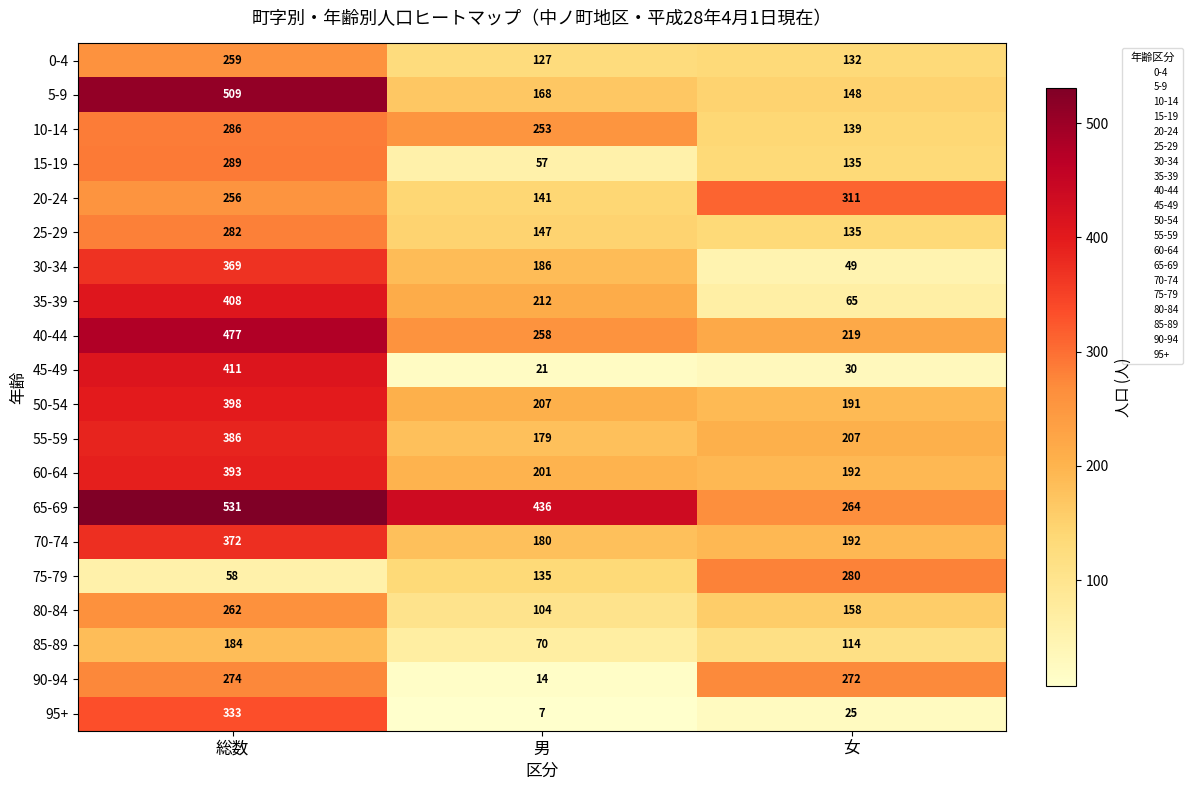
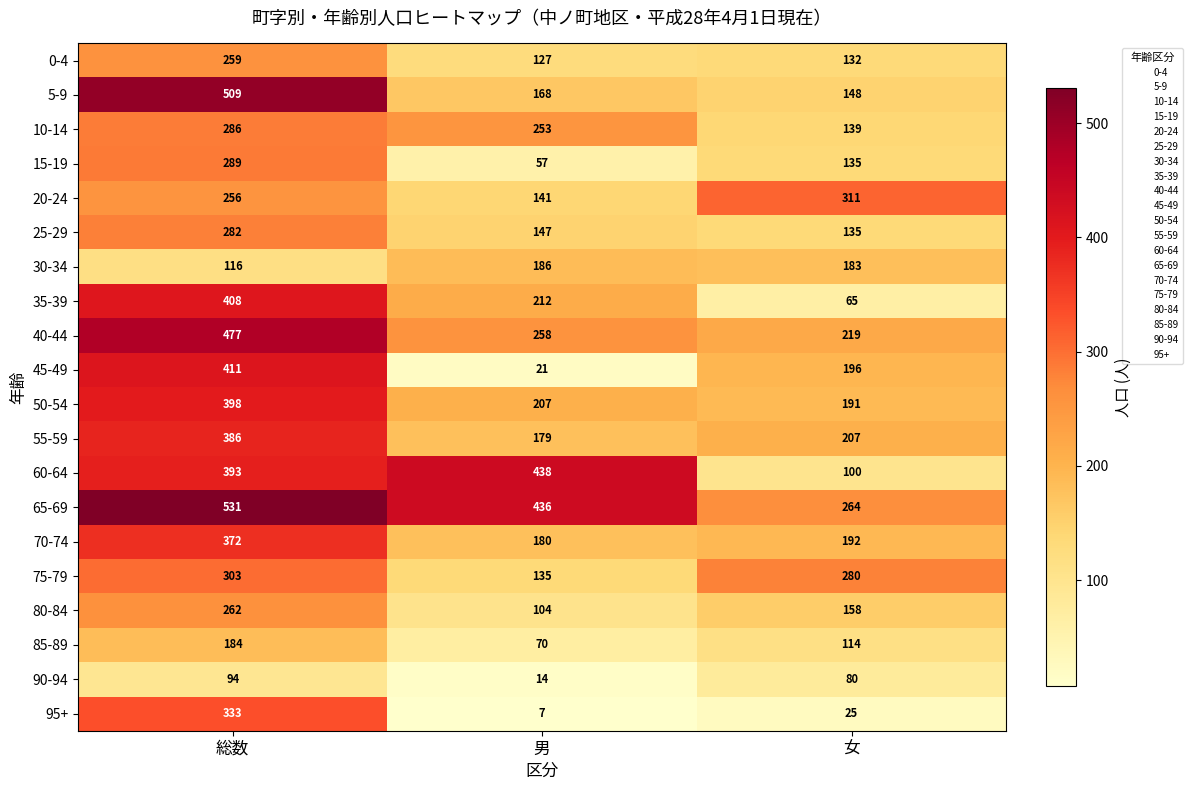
30-34, 総数: 369 -> 116
30-34, 女: 49 -> 183
45-49, 女: 30 -> 196
60-64, 男: 201 -> 438
60-64, 女: 192 -> 100
75-79, 総数: 58 -> 303
90-94, 総数: 274 -> 94
90-94, 女: 272 -> 80
